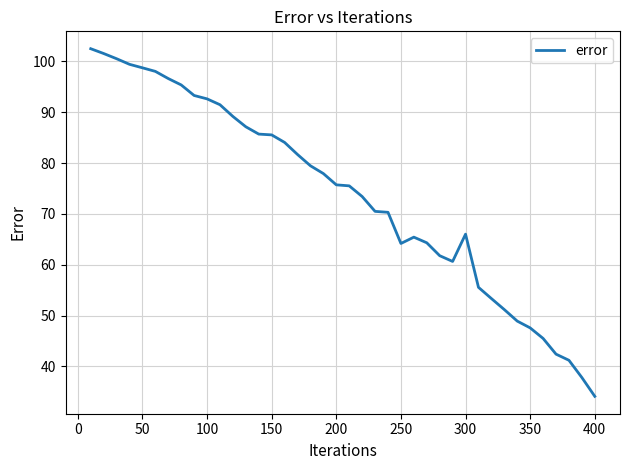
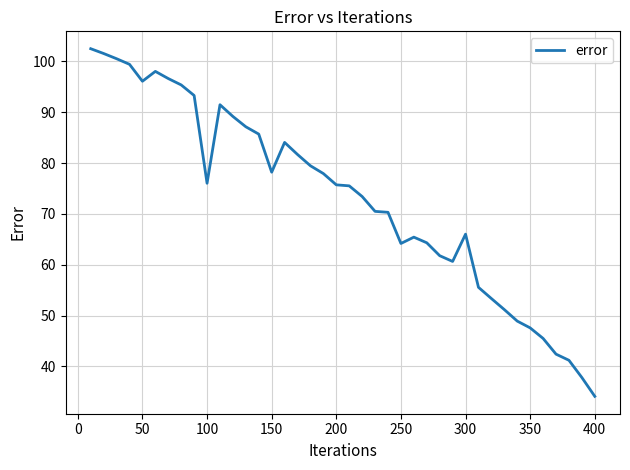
50: 99 -> 96
100: 93 -> 76
150: 86 -> 78
